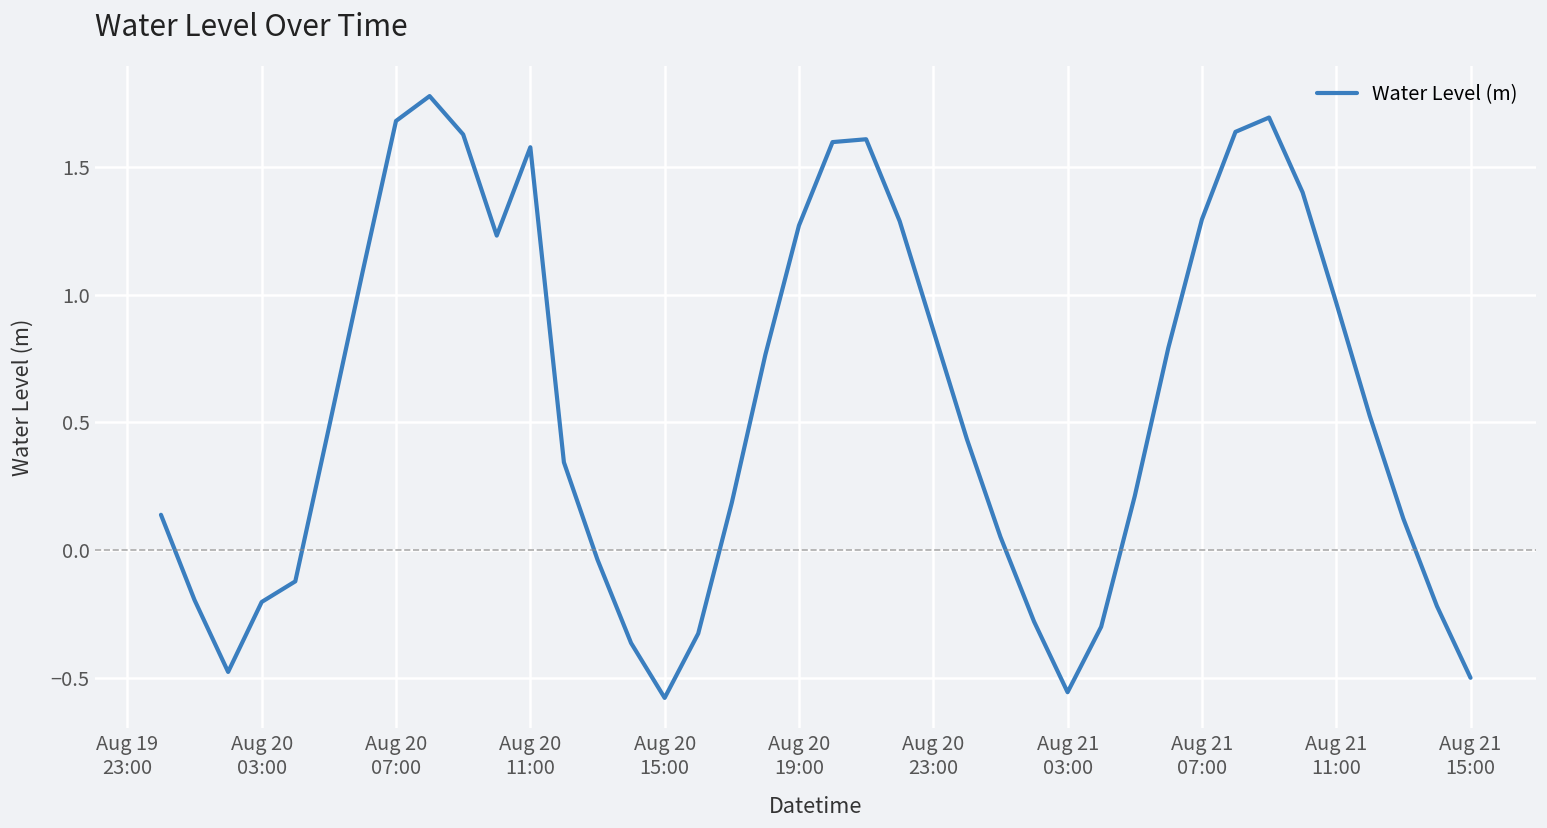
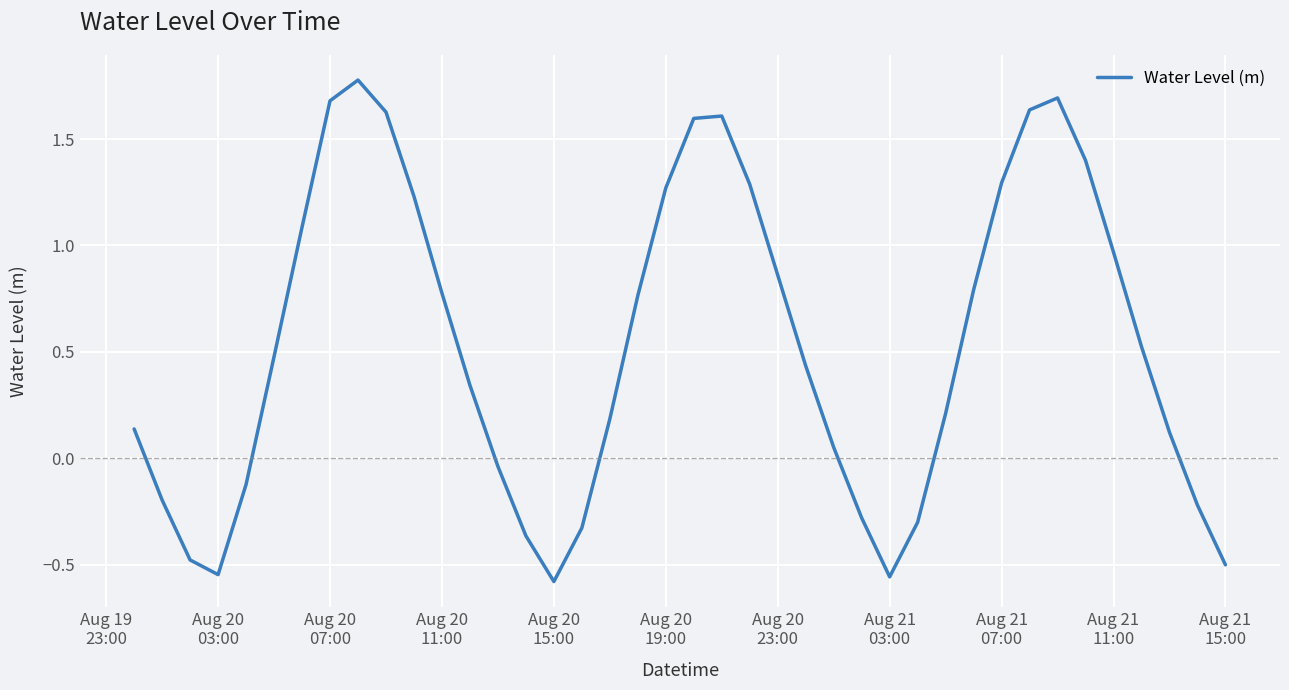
Aug 20 03:00: -0.20 -> -0.55
Aug 20 11:00: 1.58 -> 0.78
